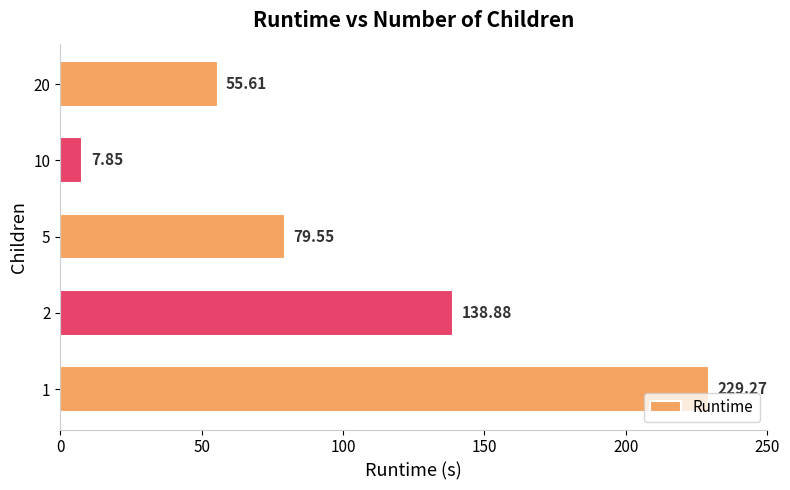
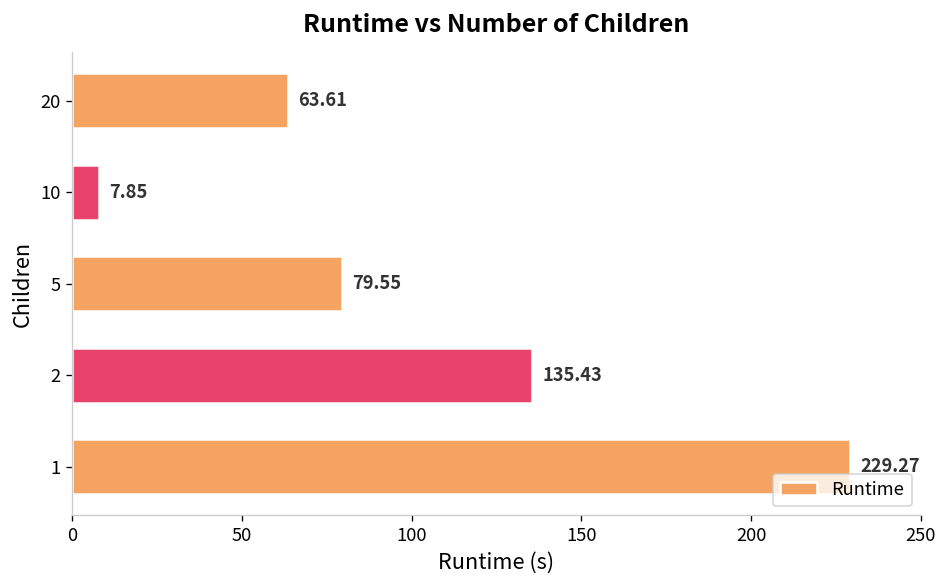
20: 55.61 -> 63.61
2: 138.88 -> 135.43
